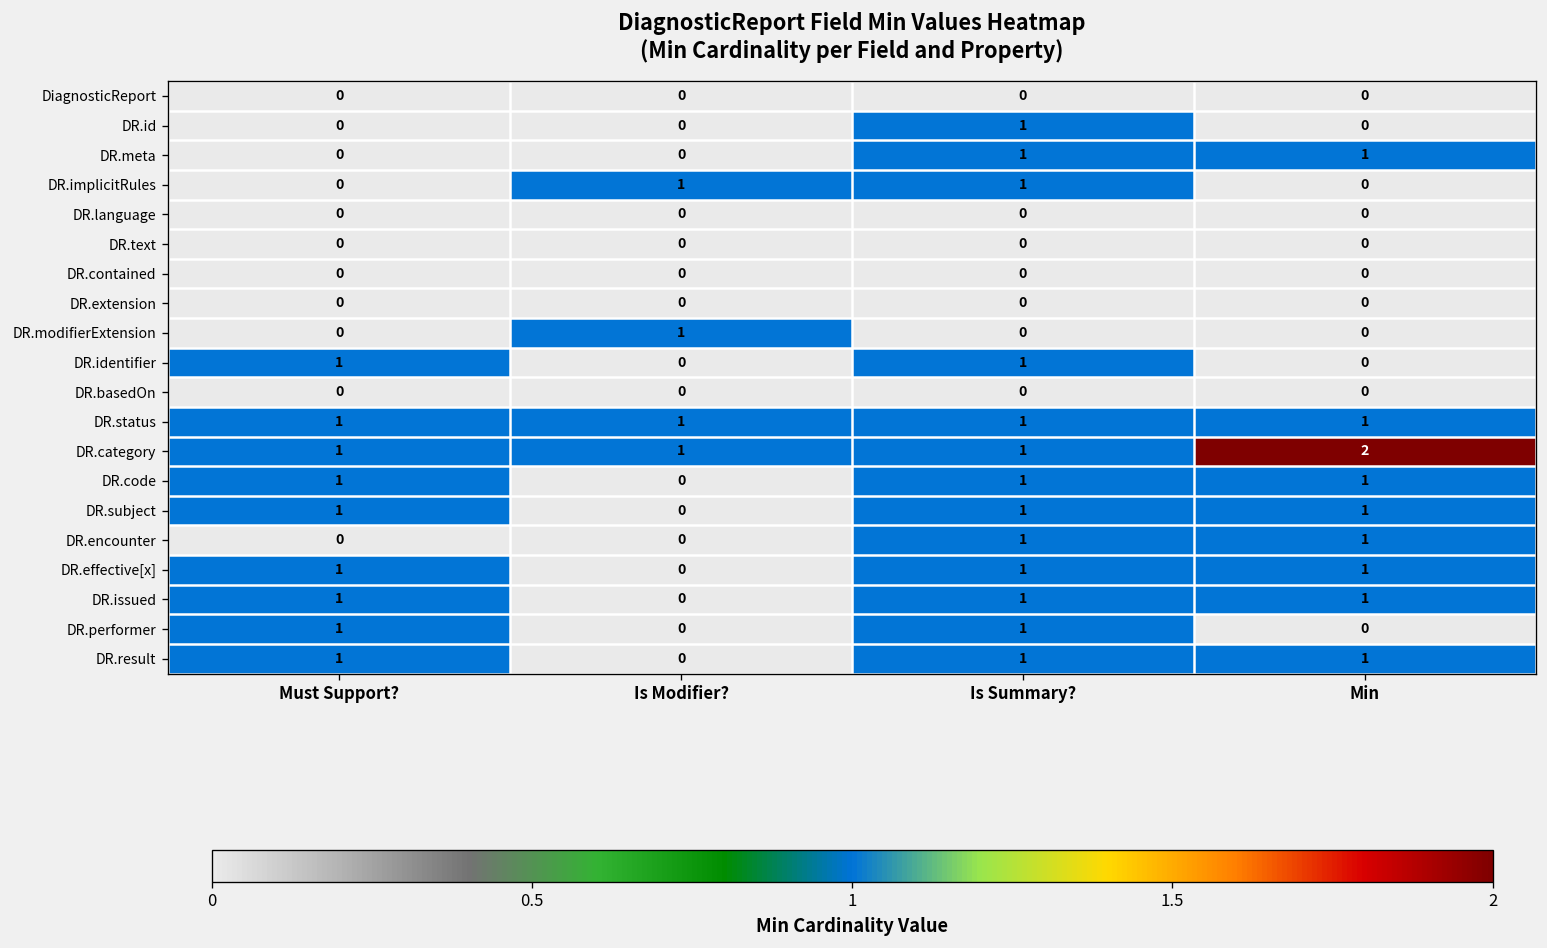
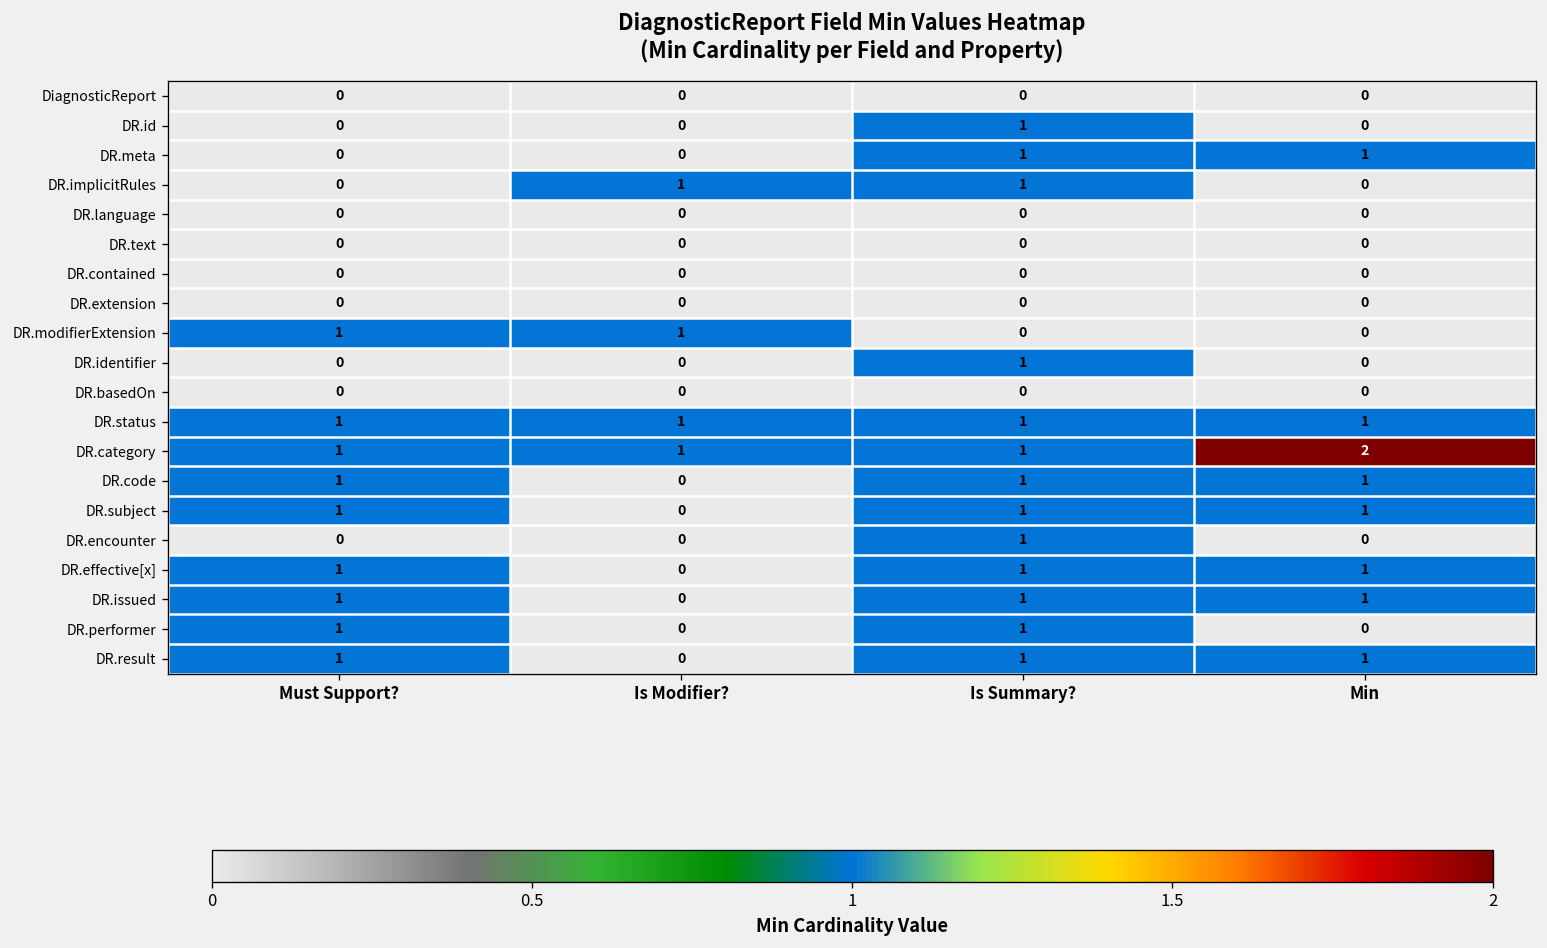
DR.modifierExtension, Must Support?: 0 -> 1
DR.identifier, Must Support?: 1 -> 0
DR.encounter, Min: 1 -> 0
